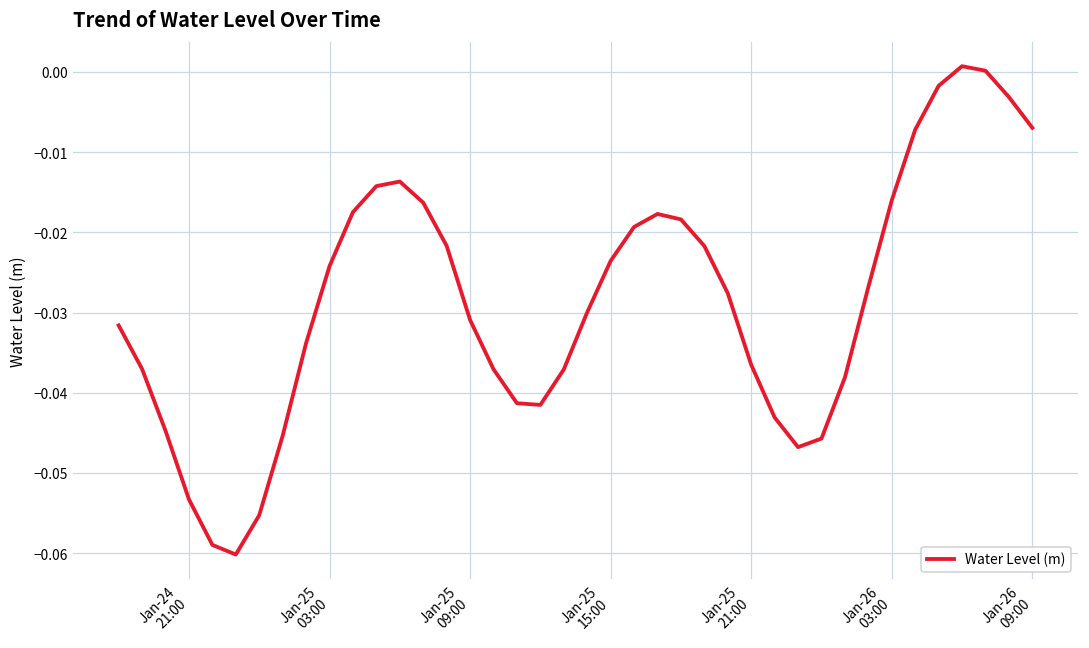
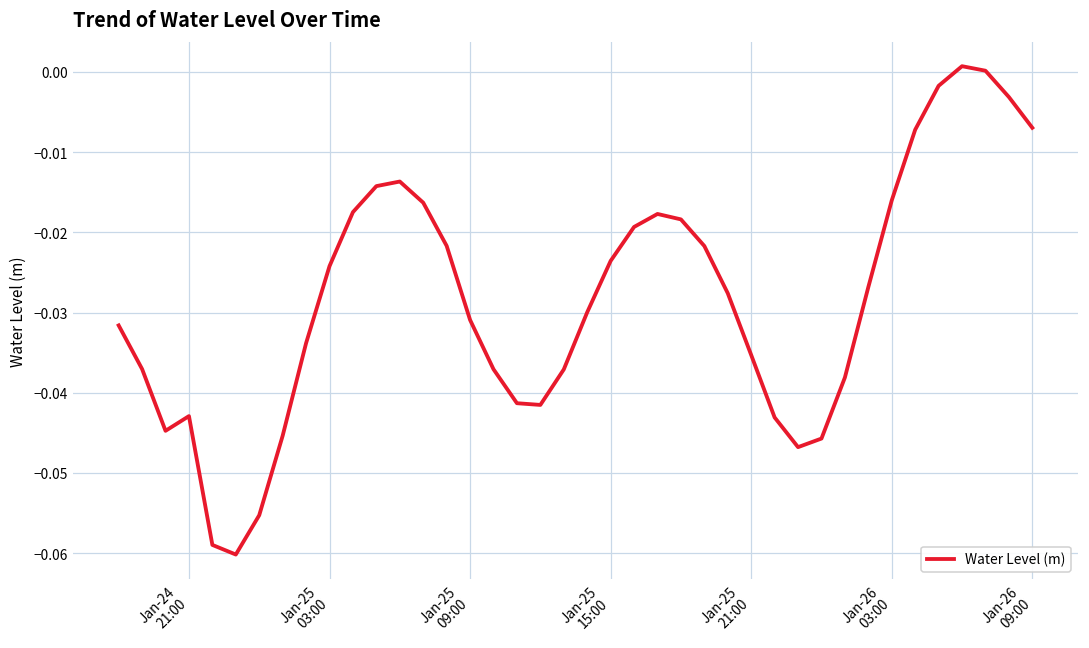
Jan-24 21:00: -0.053 -> -0.043
Jan-25 21:00: -0.037 -> -0.035
